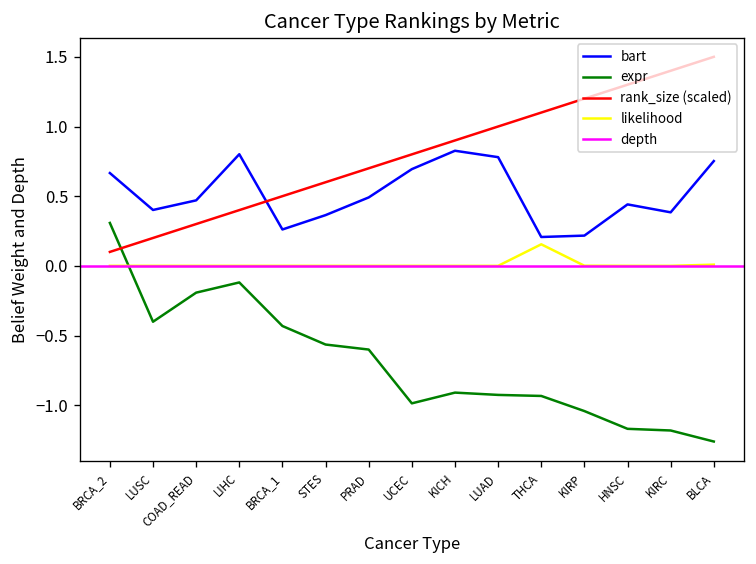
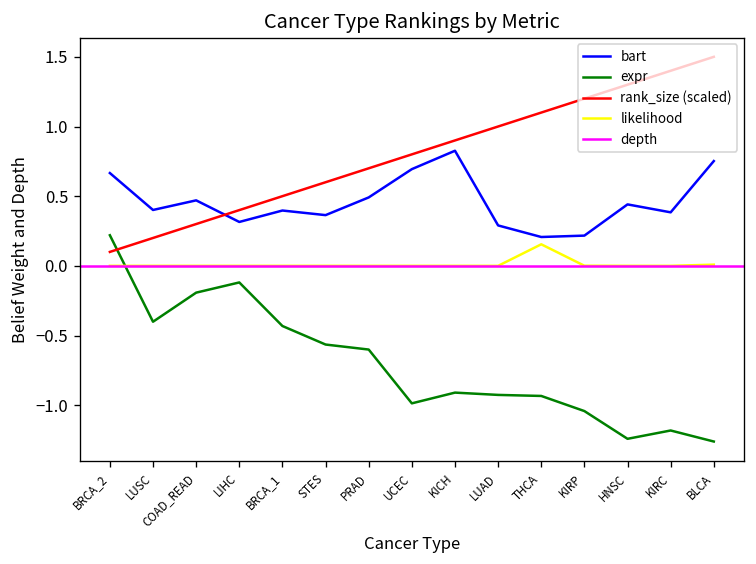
expr, BRCA_2: 0.31 -> 0.22
bart, LIHC: 0.80 -> 0.32
bart, BRCA_1: 0.26 -> 0.40
bart, LUAD: 0.78 -> 0.29
expr, HNSC: -1.17 -> -1.24
